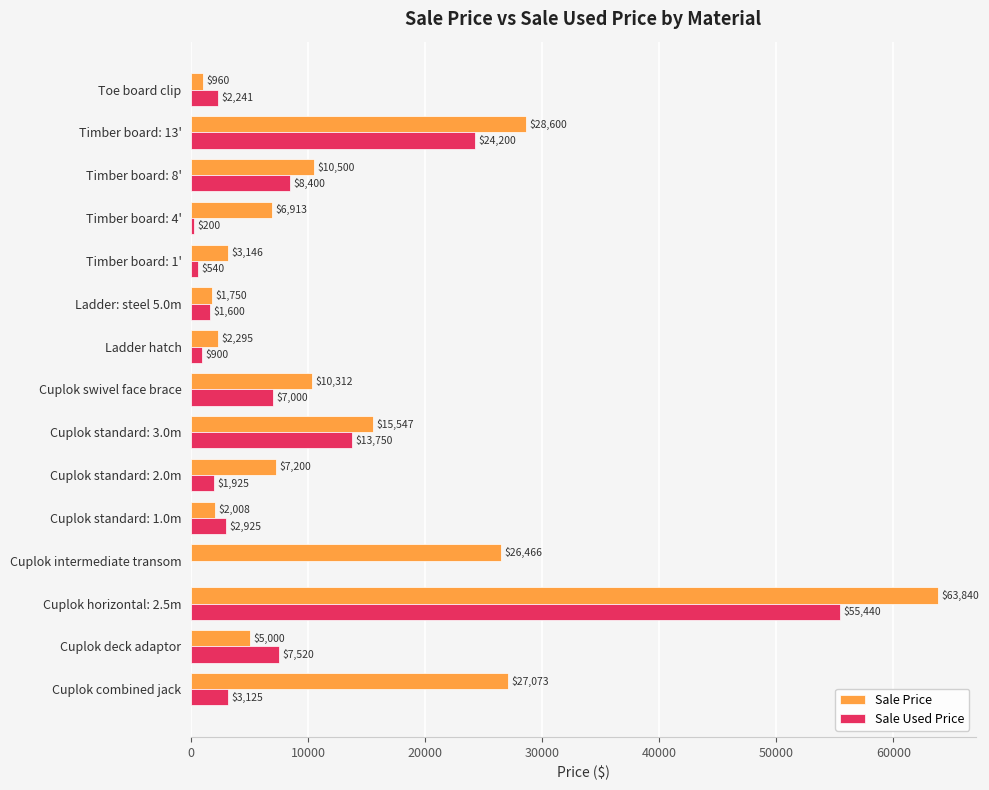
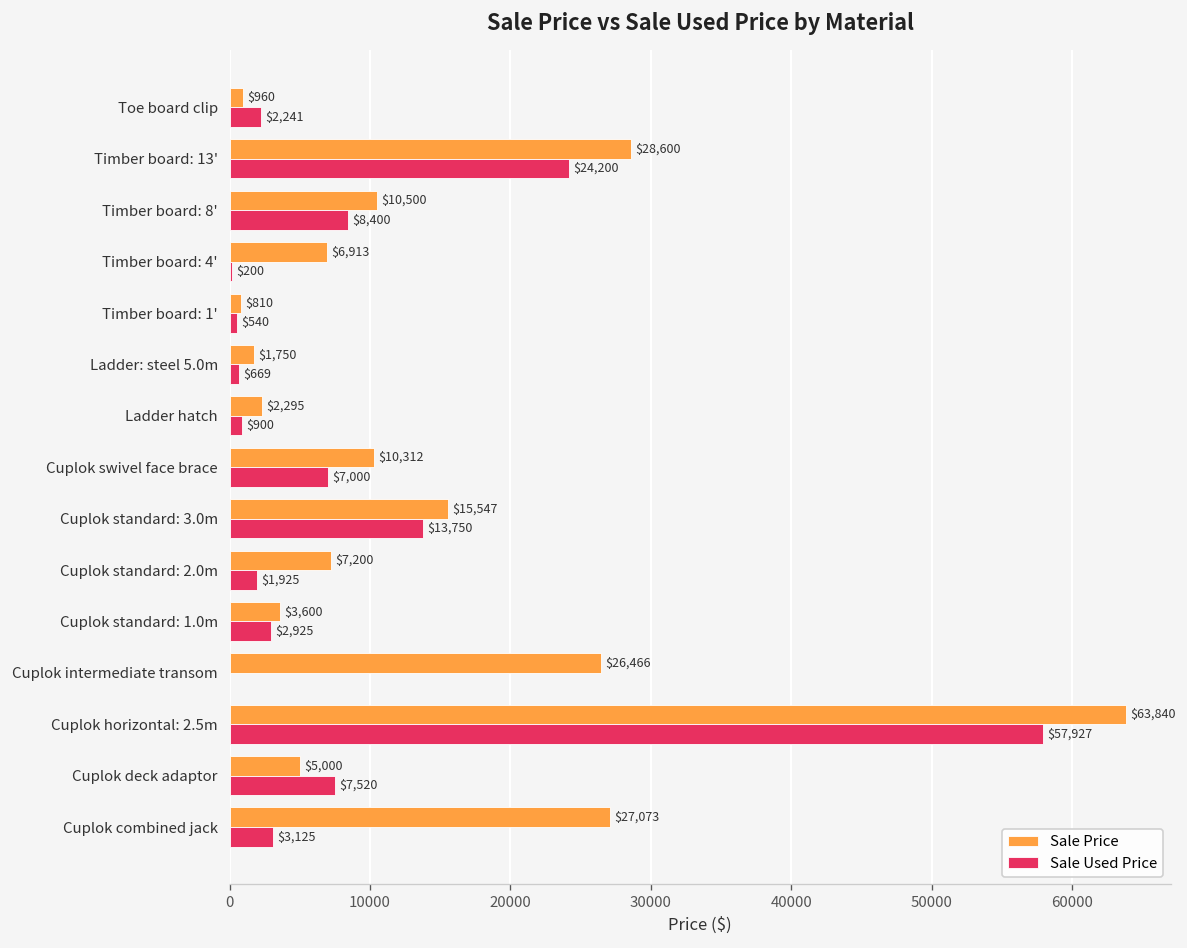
Sale Price, Timber board: 1': $3,146 -> $810
Sale Used Price, Ladder: steel 5.0m: $1,600 -> $669
Sale Price, Cuplok standard: 1.0m: $2,008 -> $3,600
Sale Used Price, Cuplok horizontal: 2.5m: $55,440 -> $57,927
